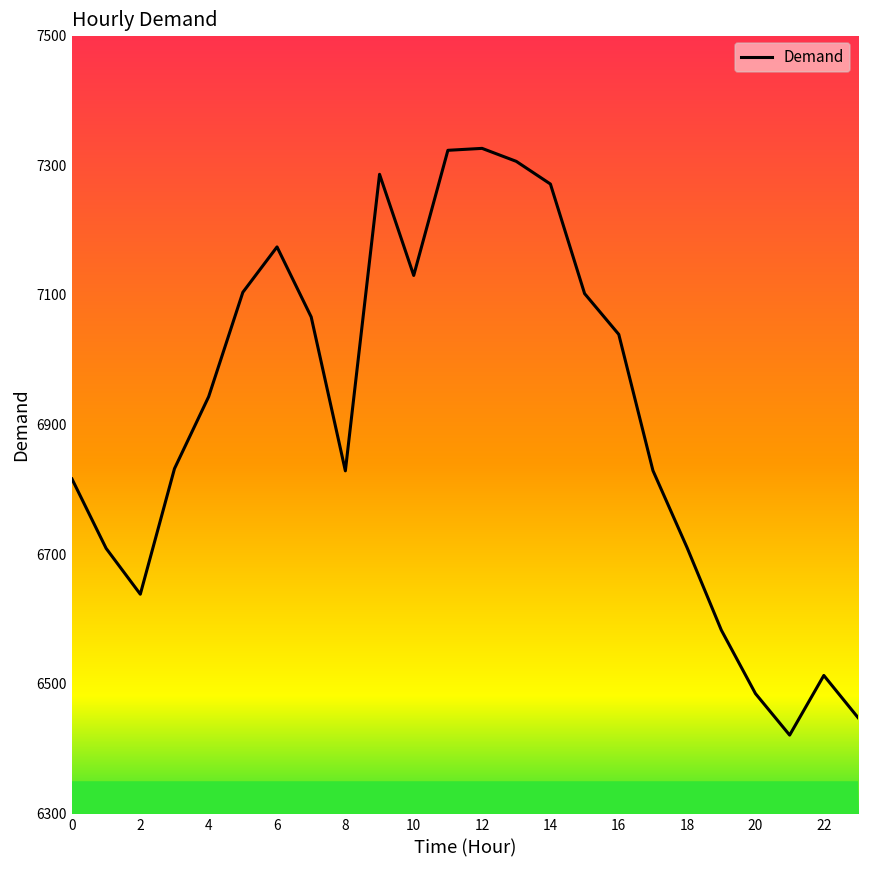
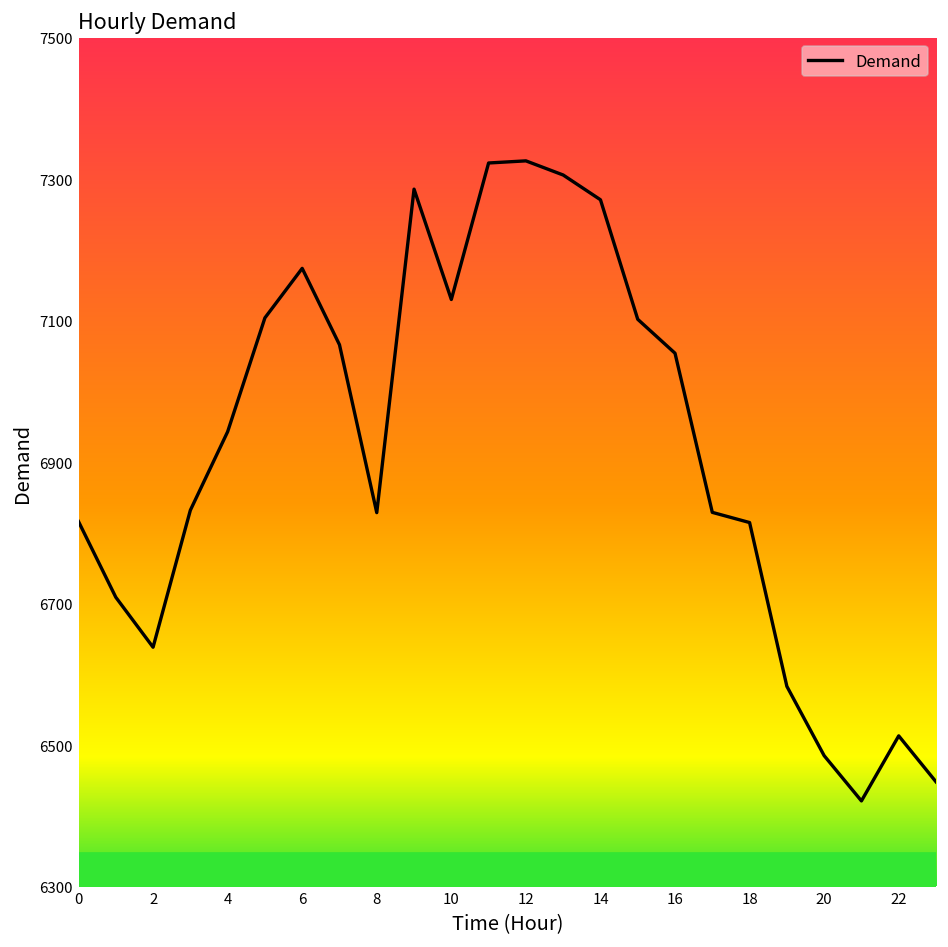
16: 7040 -> 7050
18: 6710 -> 6810
